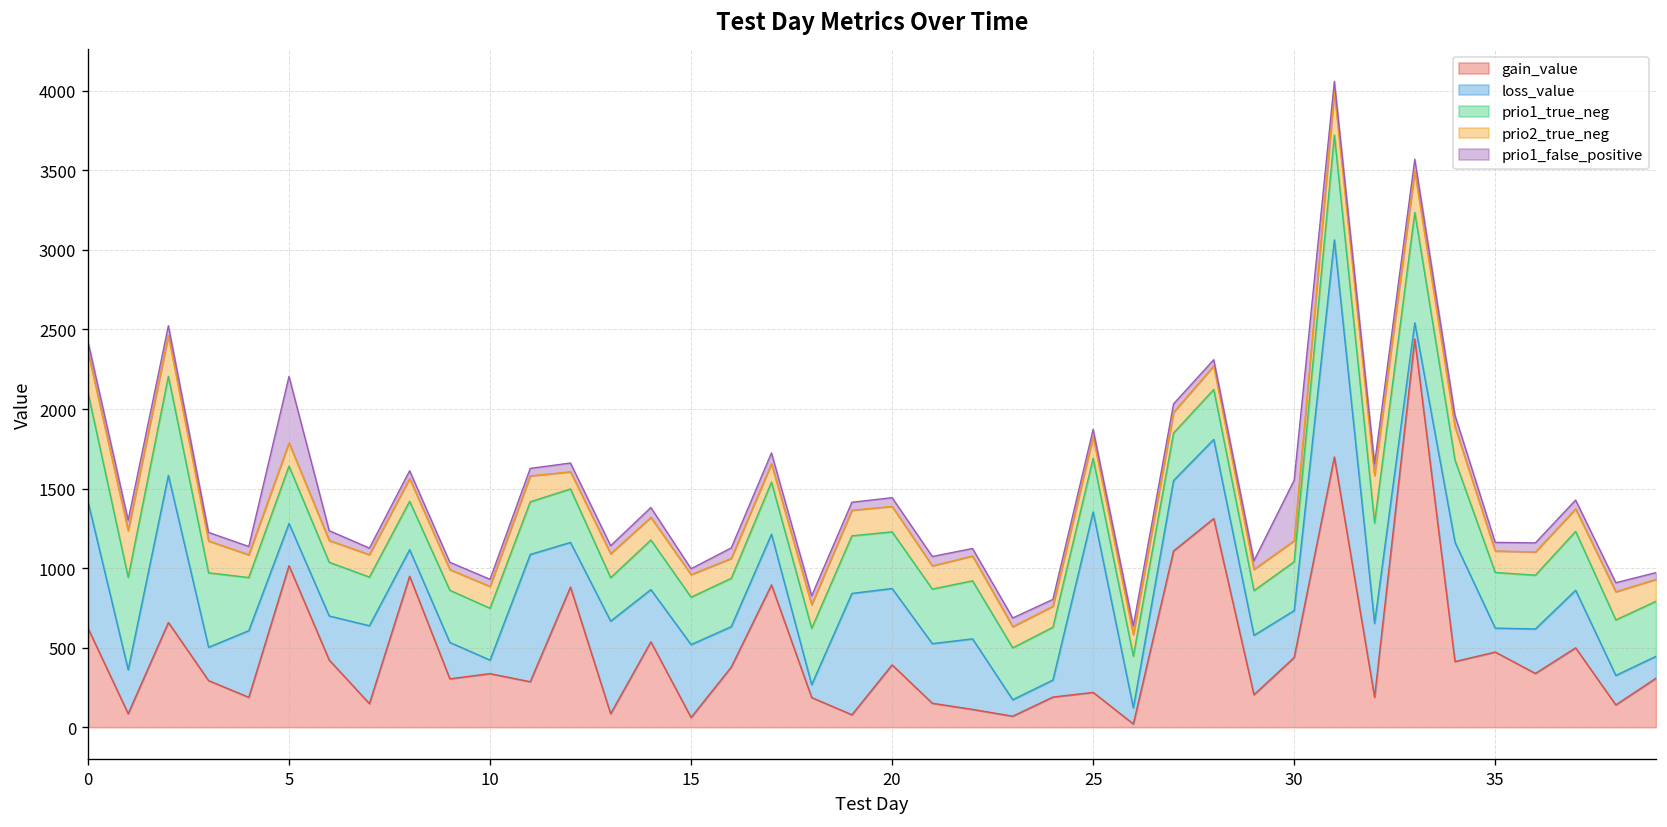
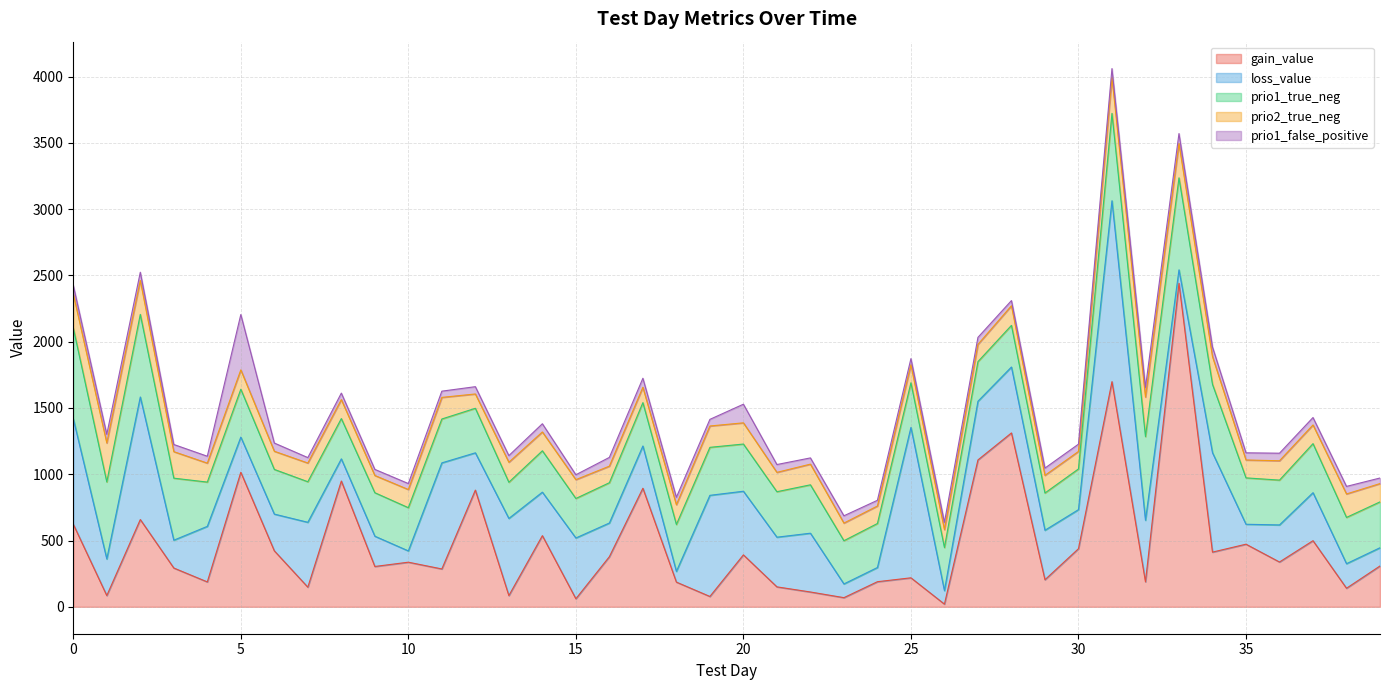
prio1_false_positive, 20: 60 -> 140
prio1_false_positive, 30: 380 -> 60
